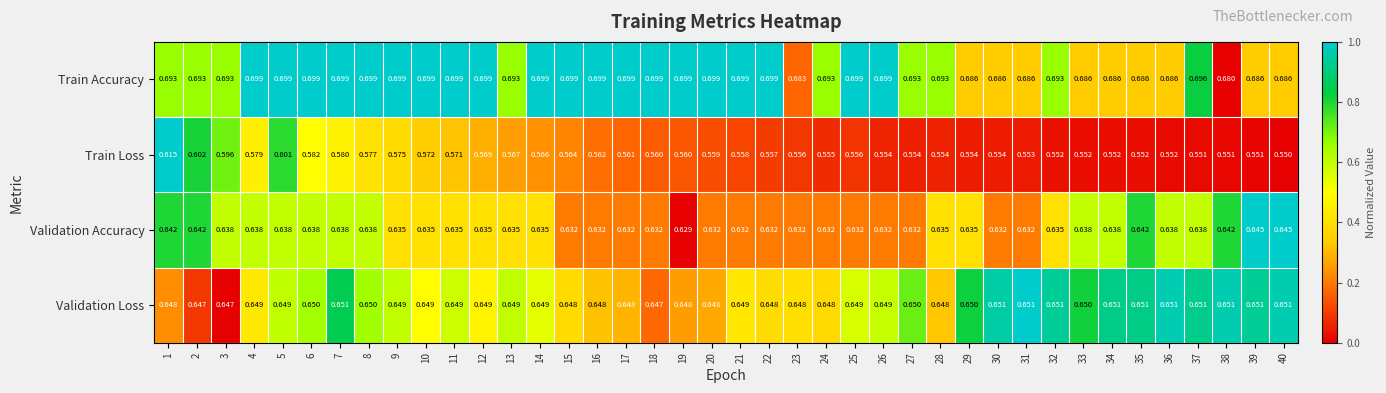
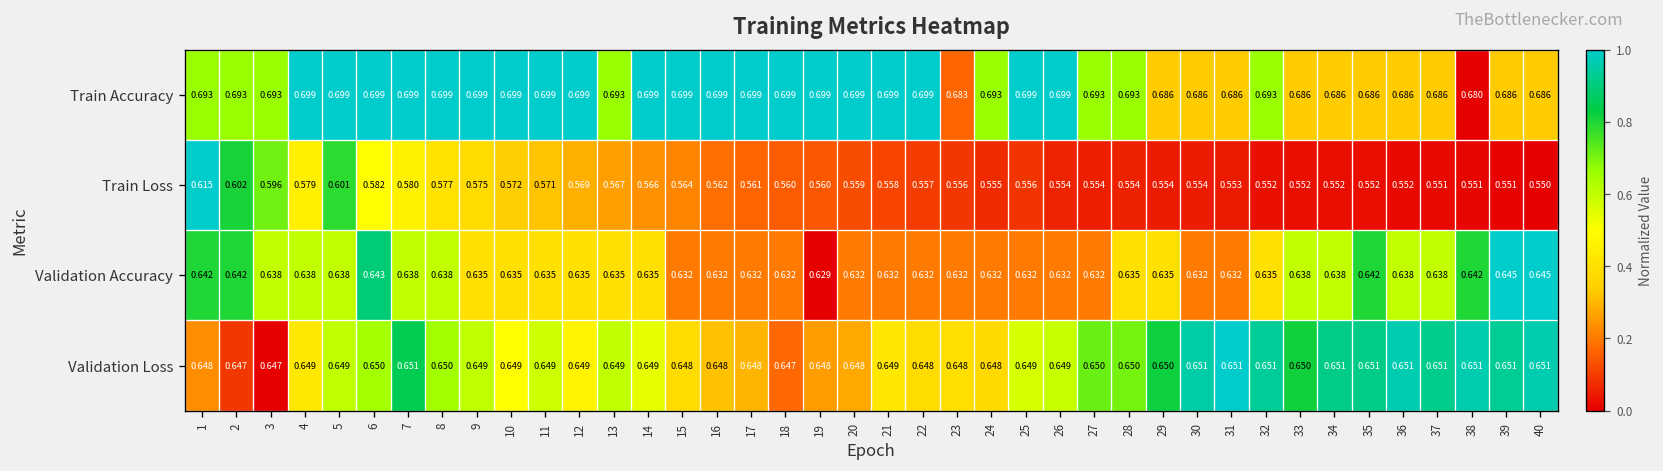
Train Accuracy, 37: 0.696 -> 0.686
Validation Accuracy, 6: 0.638 -> 0.643
Validation Loss, 28: 0.648 -> 0.650
